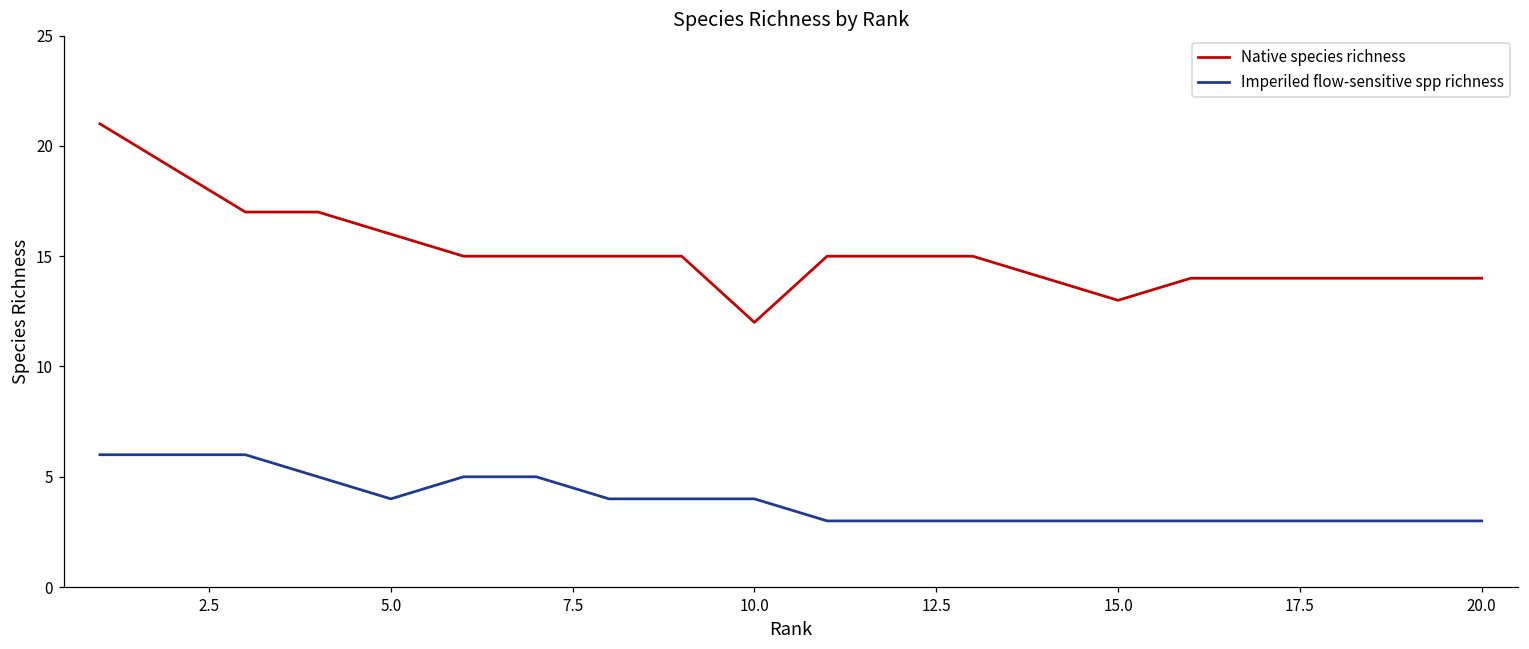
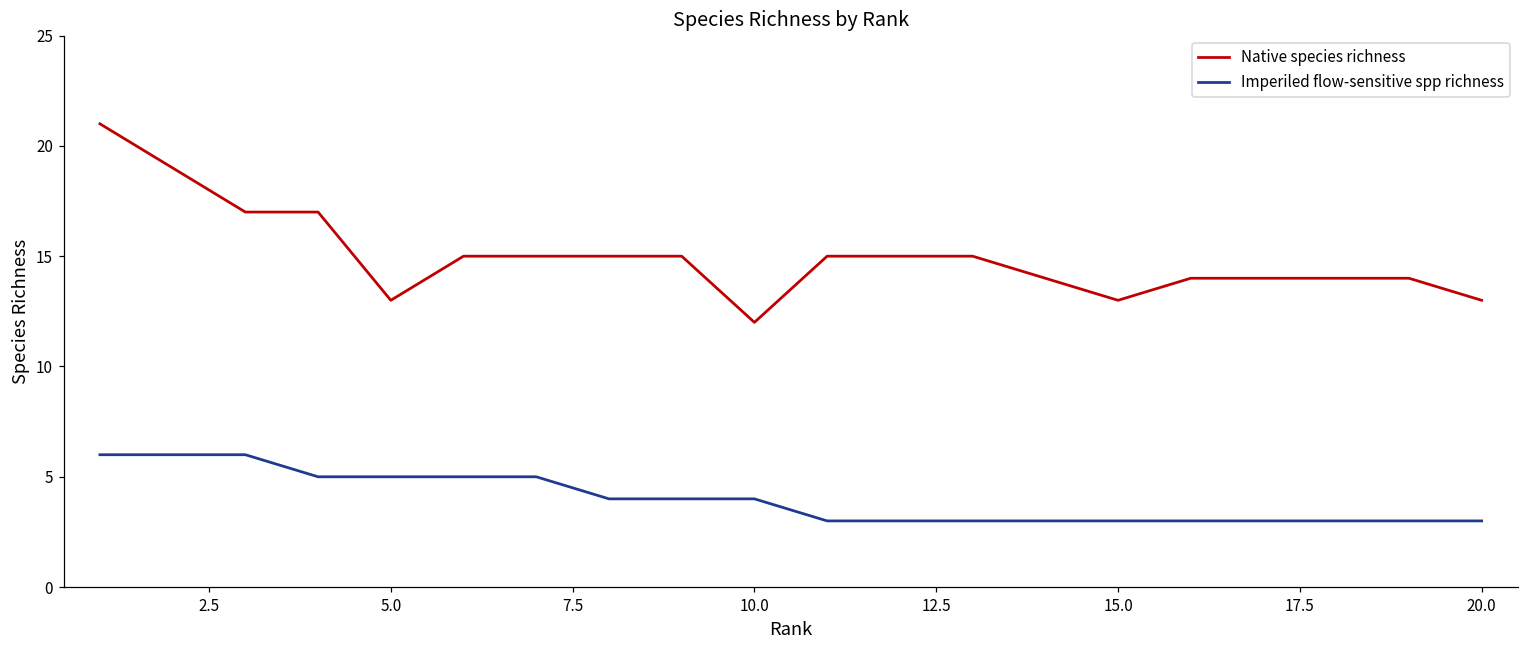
Native species richness, 5.0: 16 -> 13
Imperiled flow-sensitive spp richness, 5.0: 4 -> 5
Native species richness, 20.0: 14 -> 13
